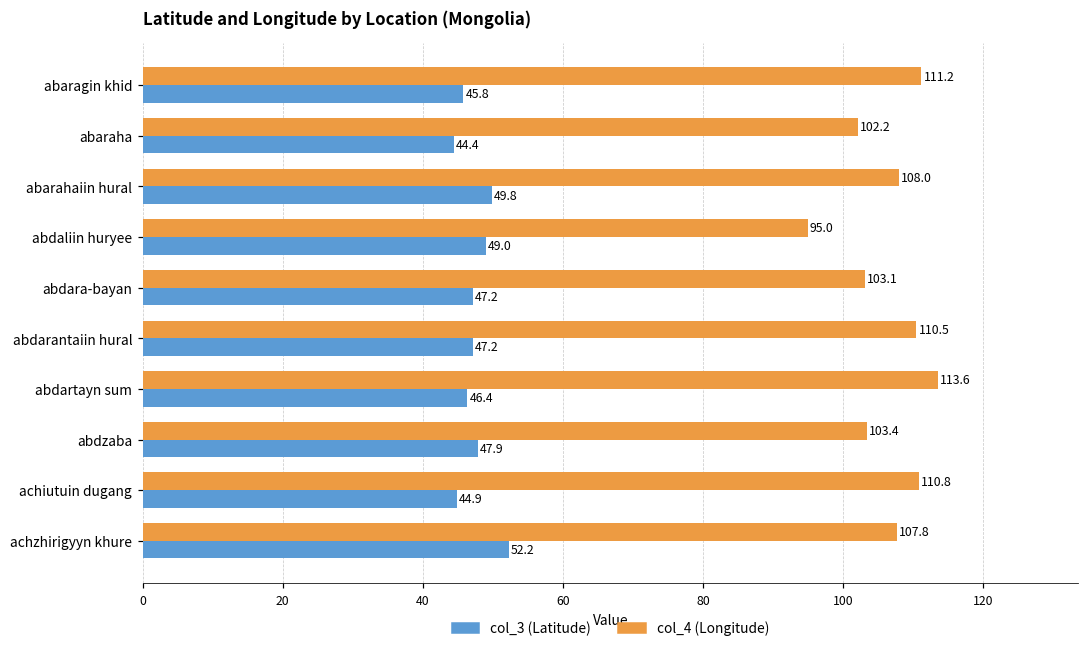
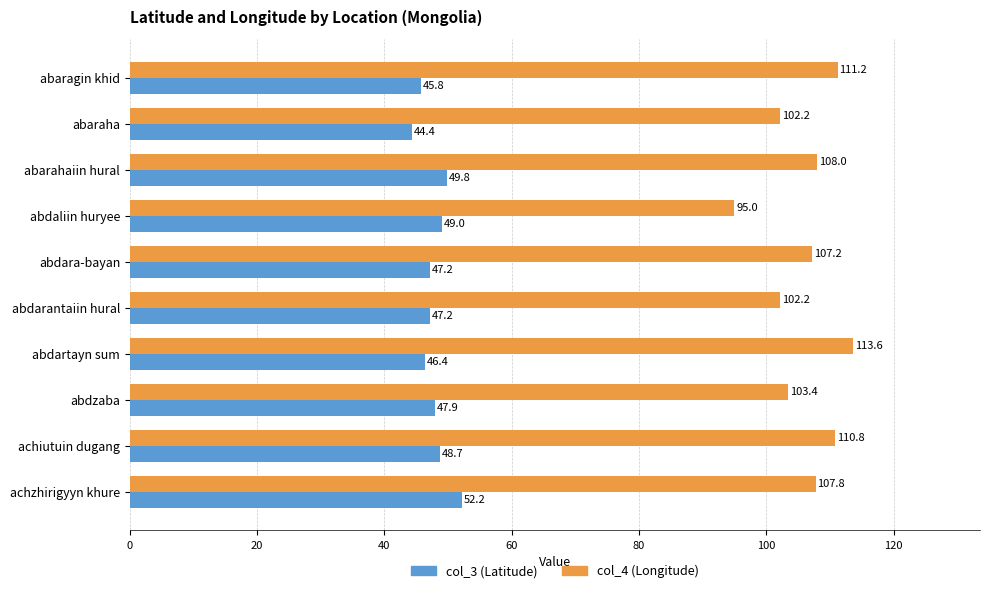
col_4 (Longitude), abdara-bayan: 103.1 -> 107.2
col_4 (Longitude), abdarantaiin hural: 110.5 -> 102.2
col_3 (Latitude), achiutuin dugang: 44.9 -> 48.7
